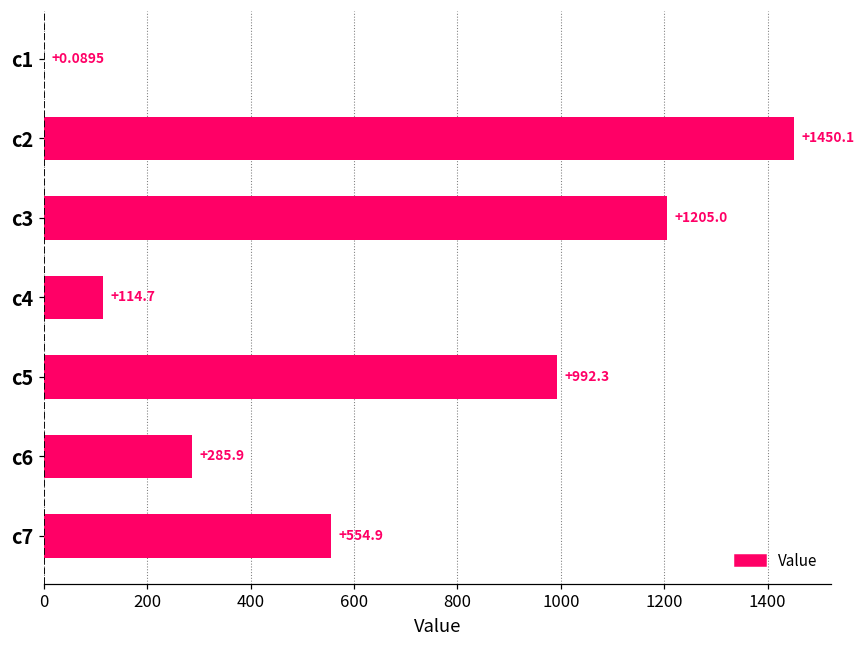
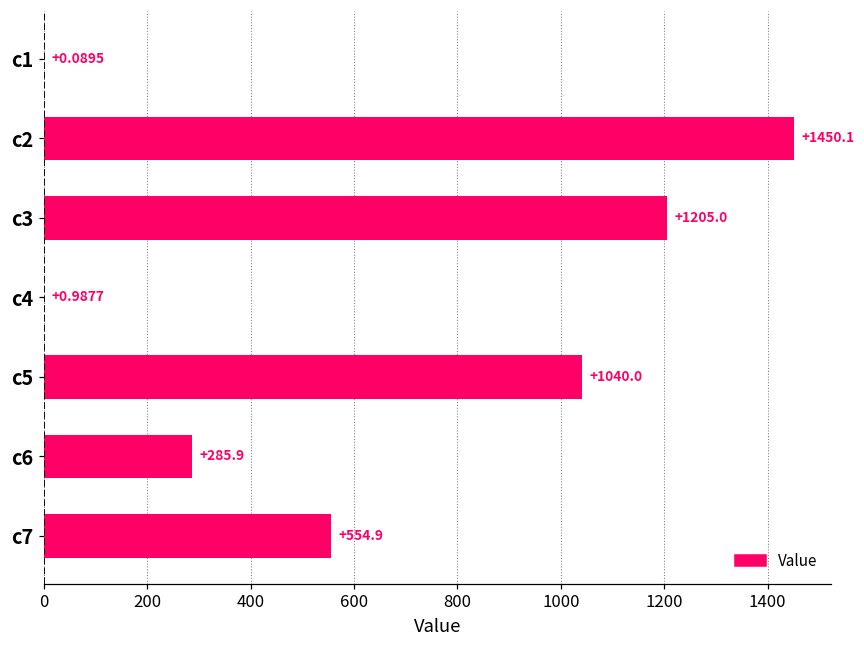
c4: +114.7 -> +0.9877
c5: +992.3 -> +1040.0
